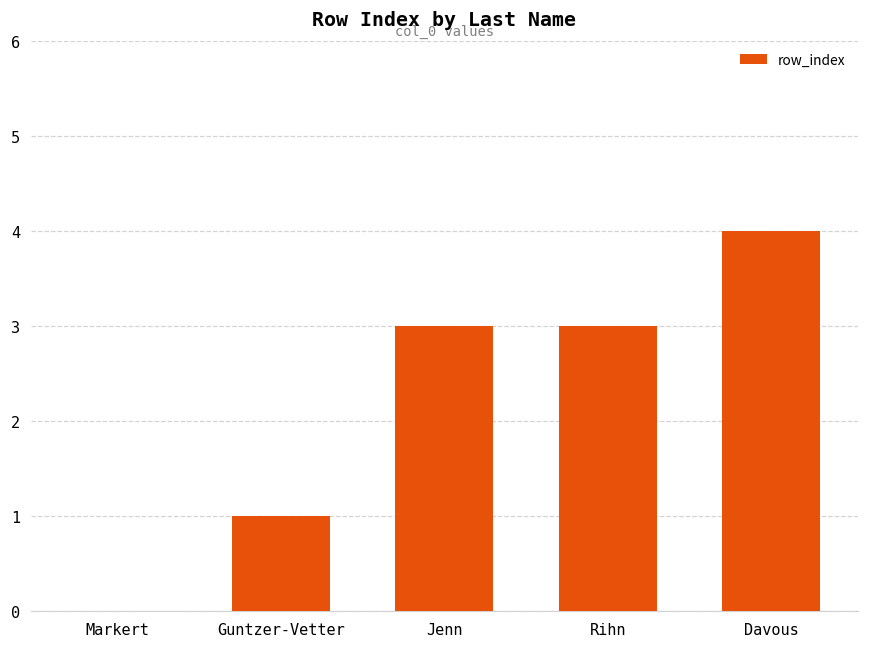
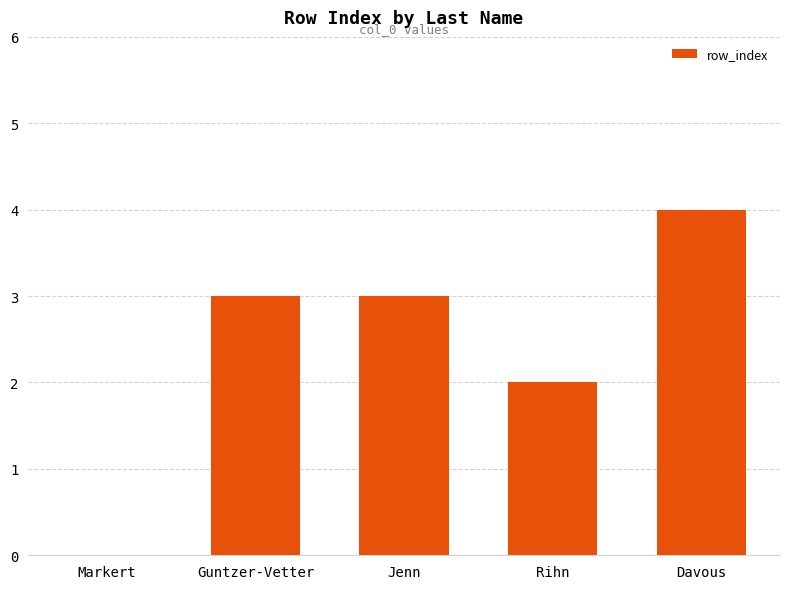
Guntzer-Vetter: 1 -> 3
Rihn: 3 -> 2
